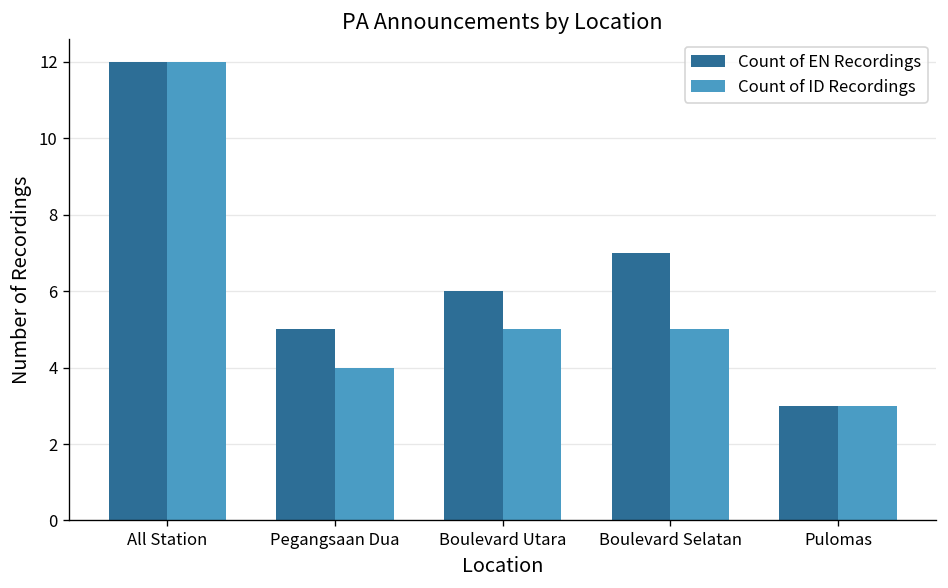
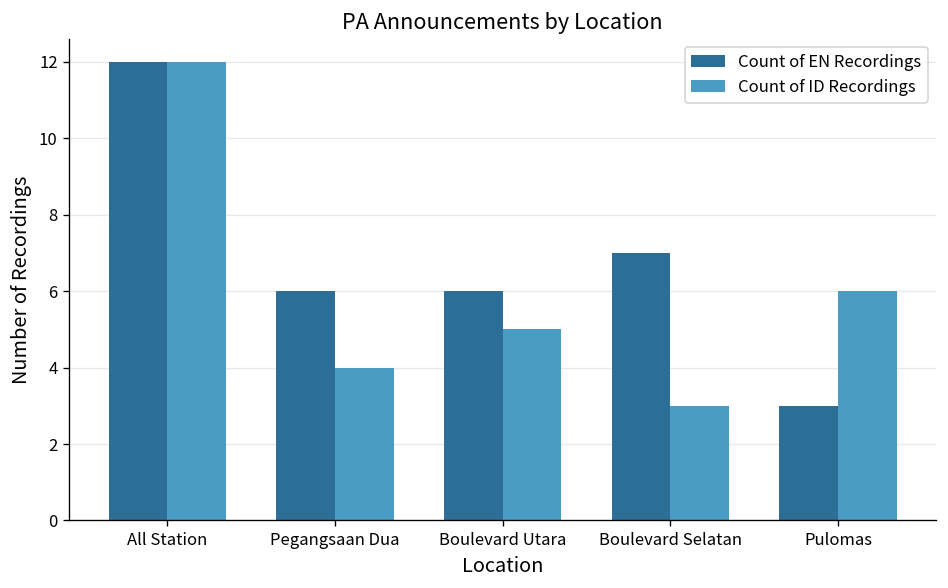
Count of EN Recordings, Pegangsaan Dua: 5 -> 6
Count of ID Recordings, Boulevard Selatan: 5 -> 3
Count of ID Recordings, Pulomas: 3 -> 6
